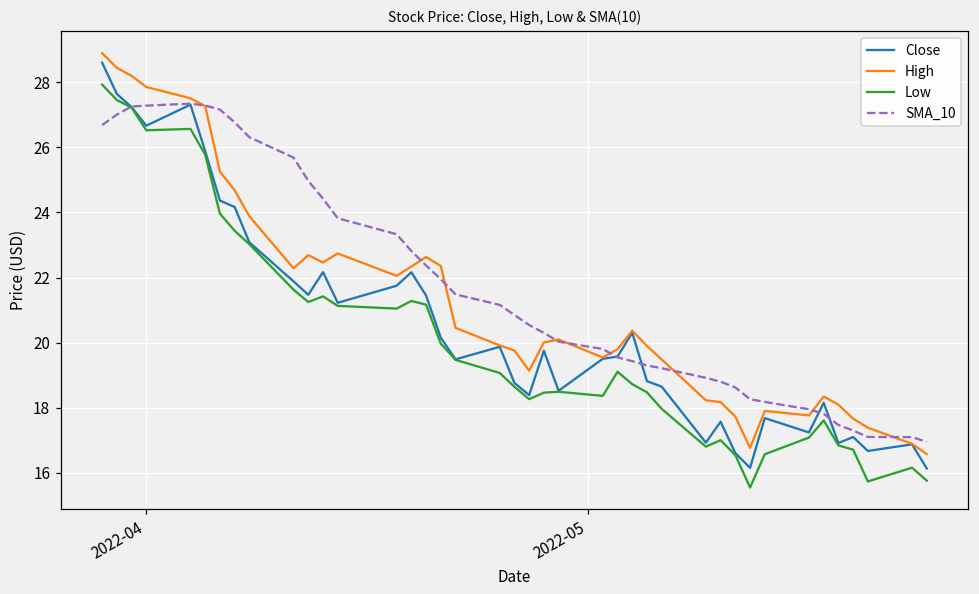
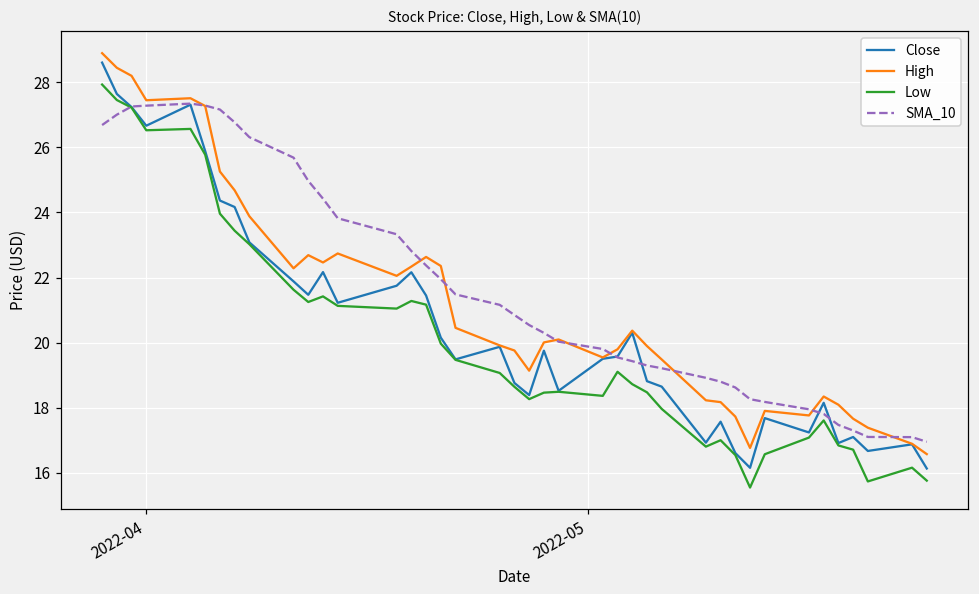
High, 2022-04: 27.9 -> 27.5
